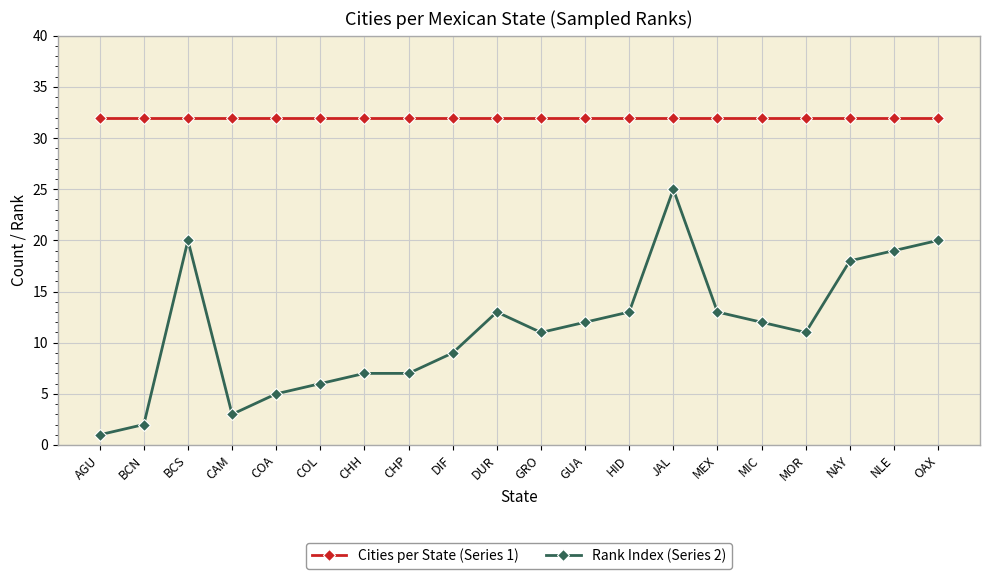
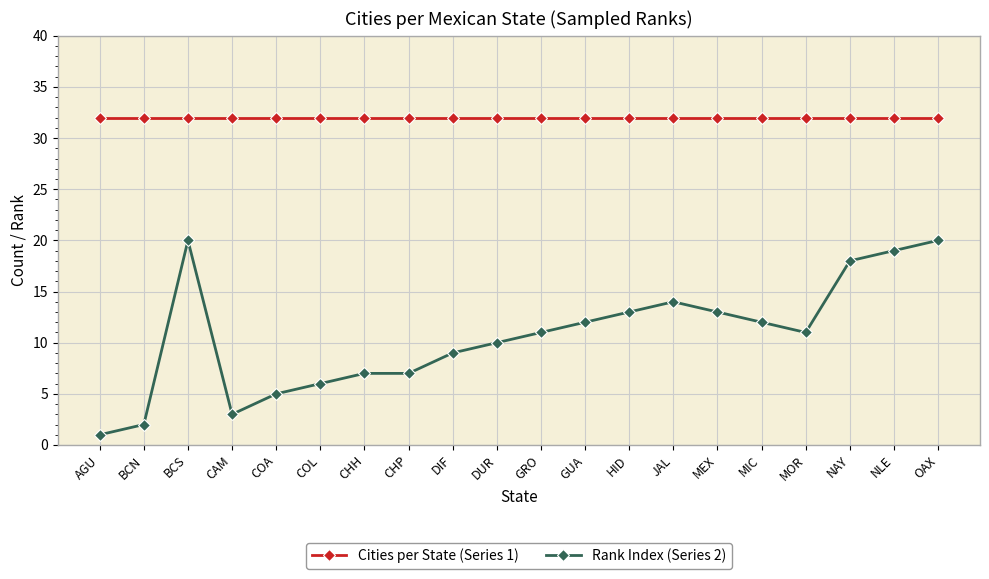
Rank Index (Series 2), DUR: 13 -> 10
Rank Index (Series 2), JAL: 25 -> 14
